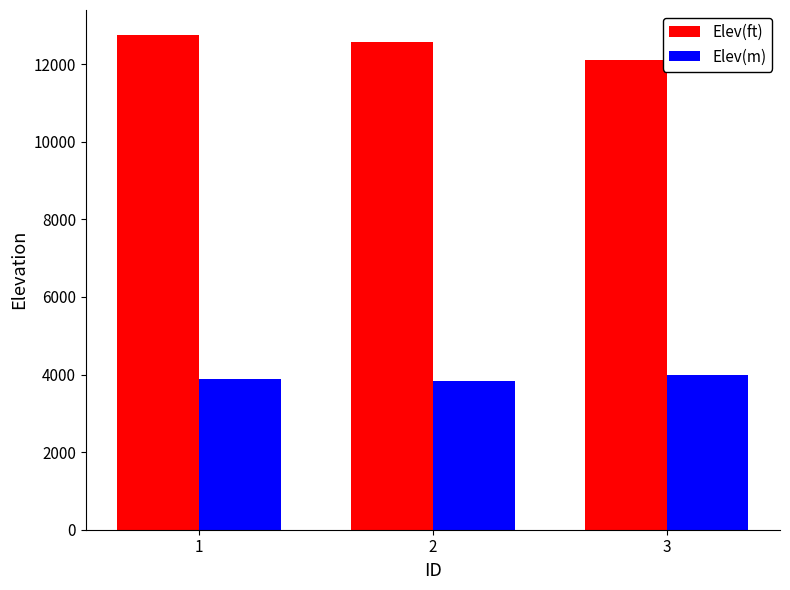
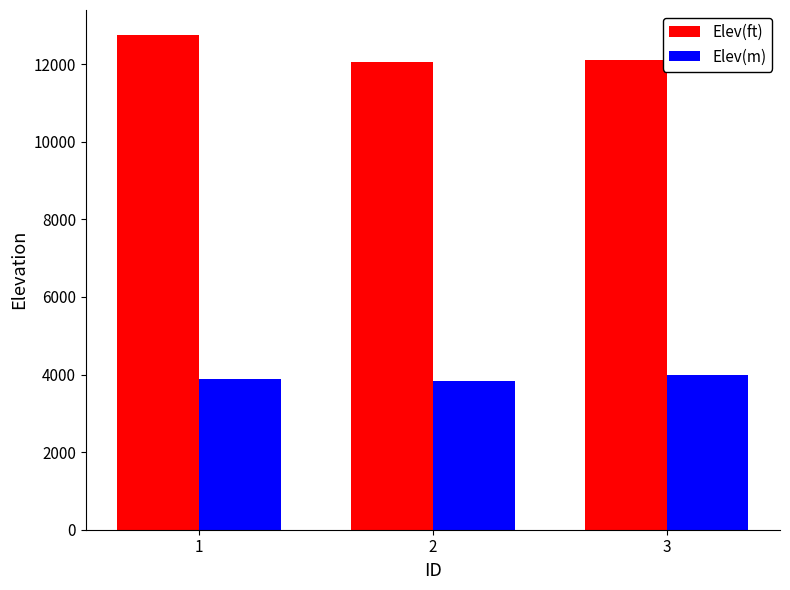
Elev(ft), 2: 12600 -> 12100
